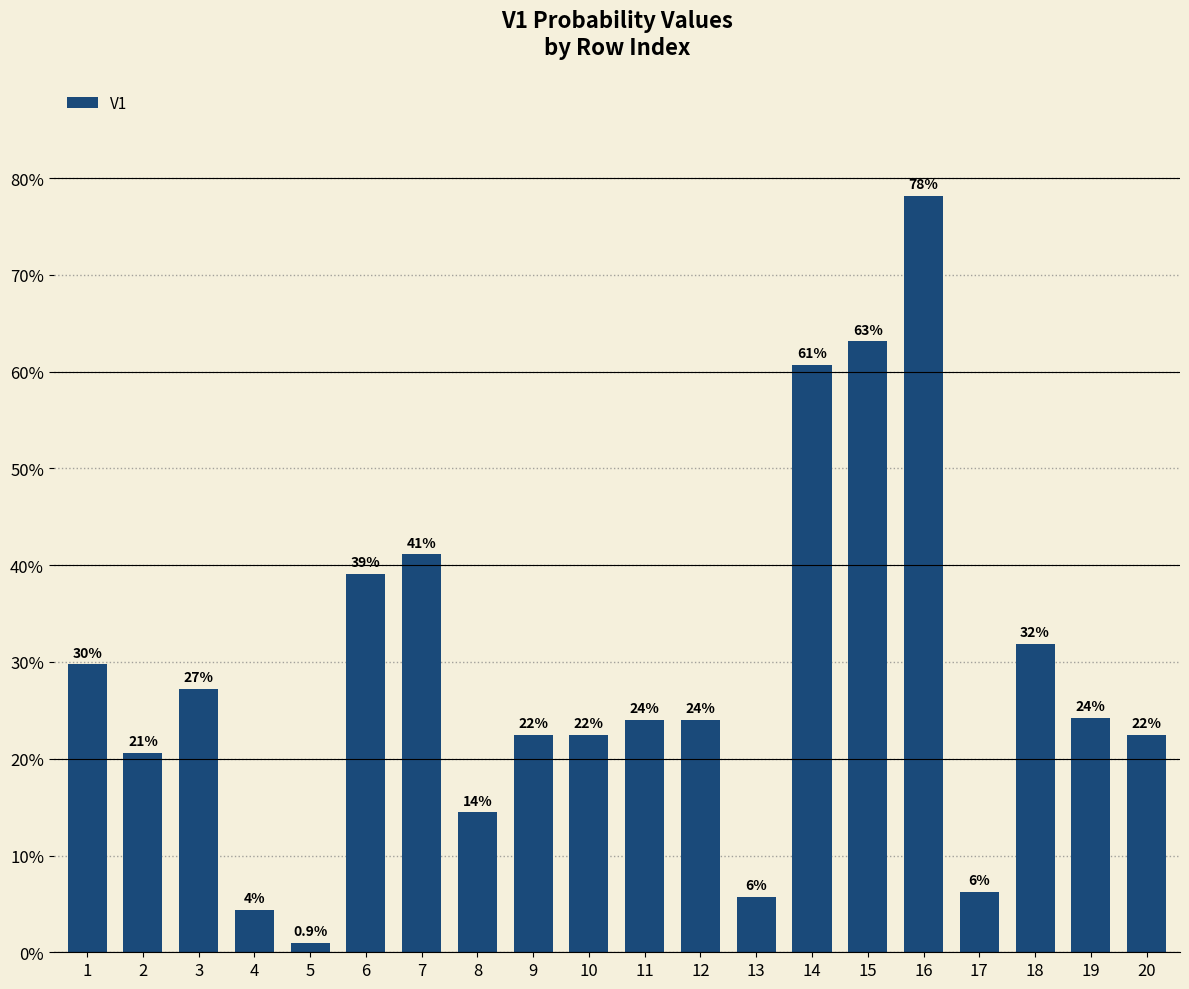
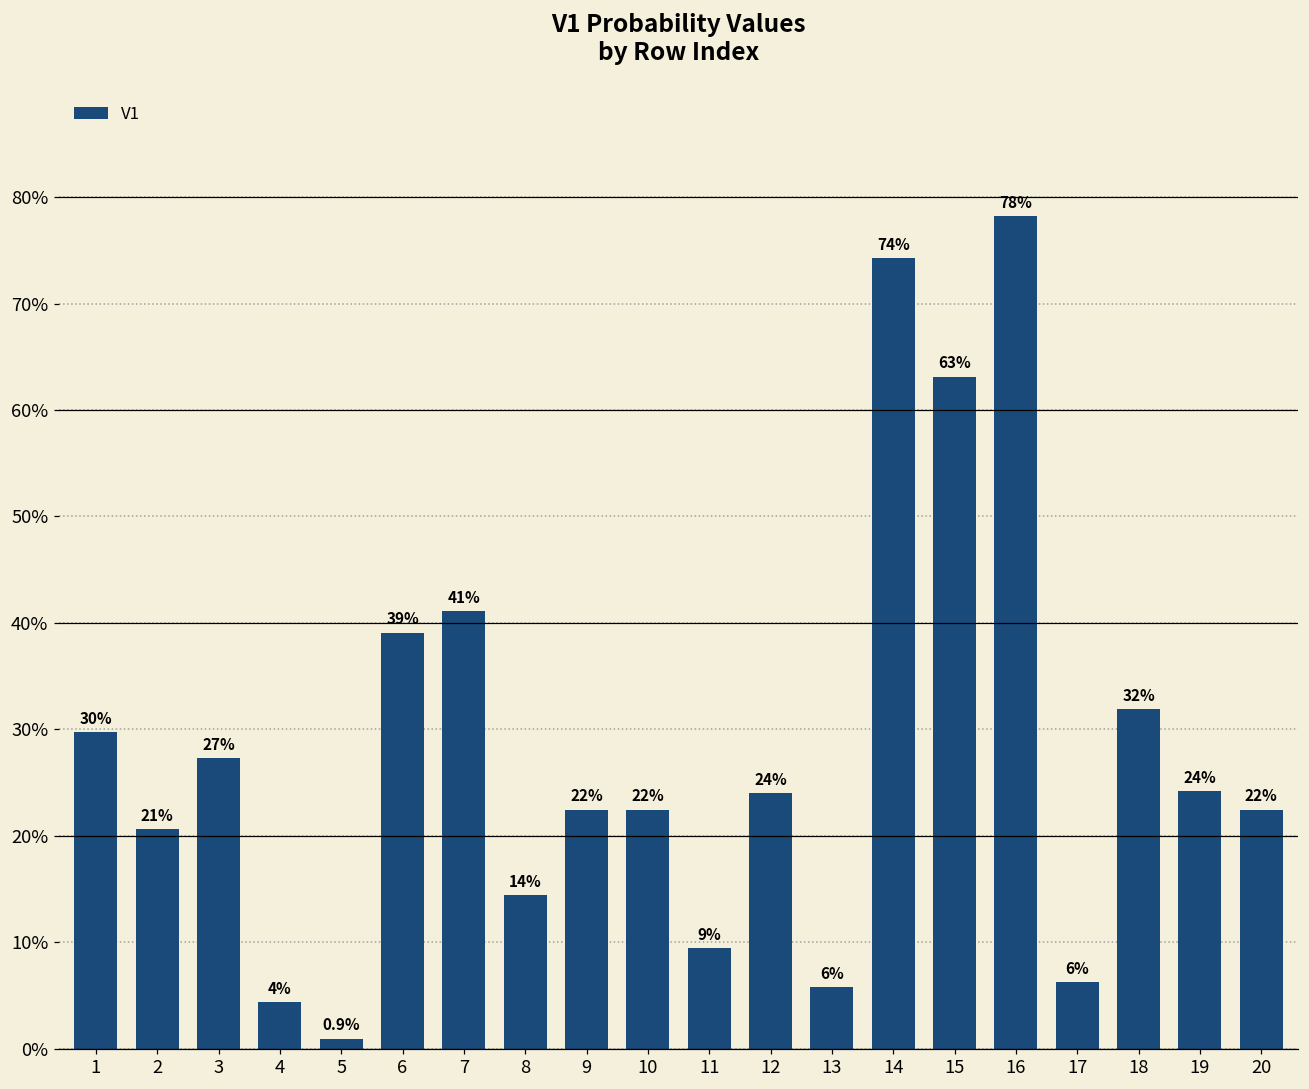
11: 24% -> 9%
14: 61% -> 74%
